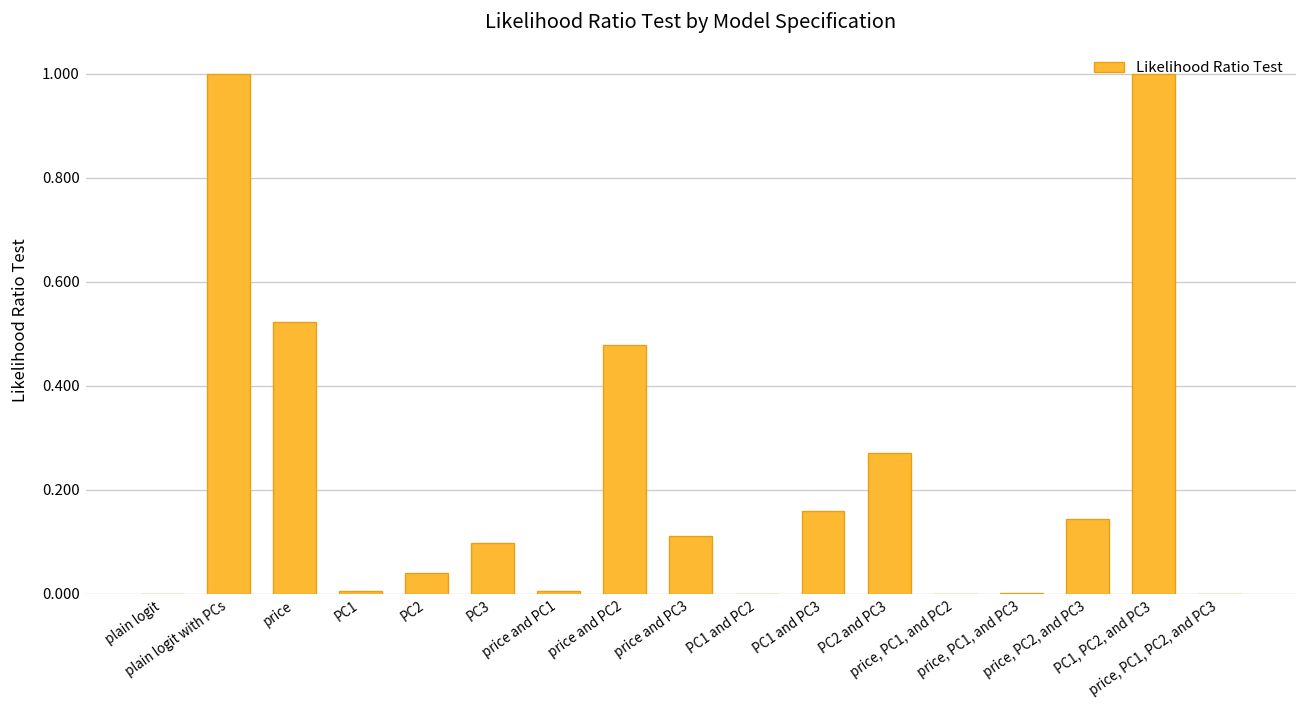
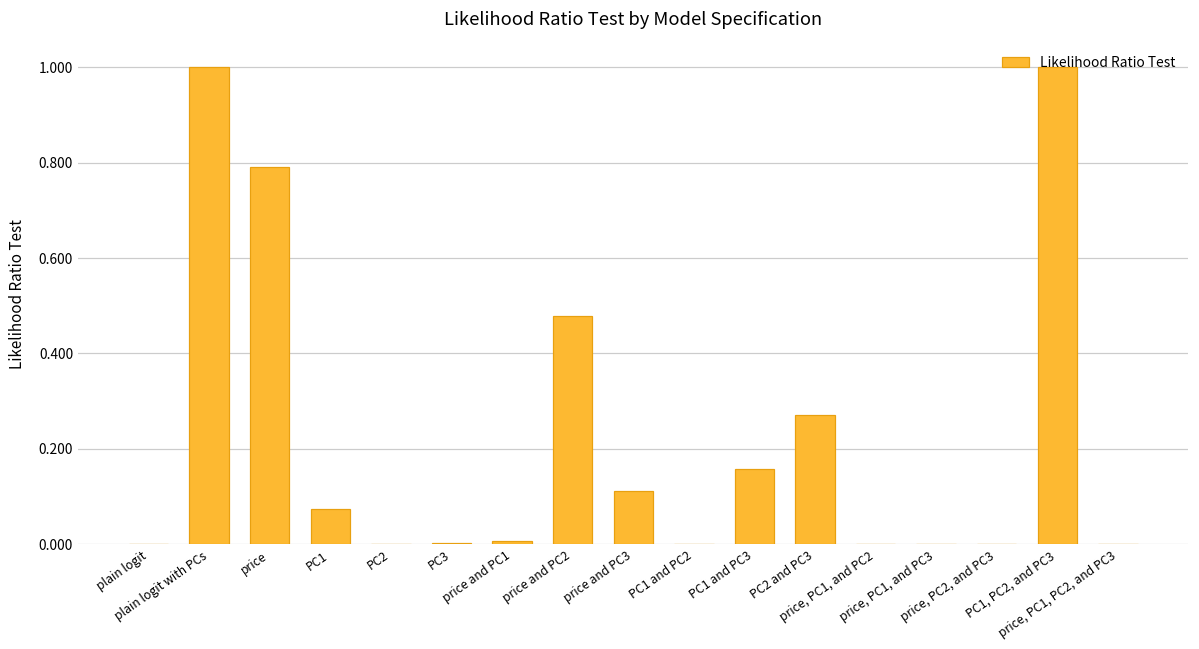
price: 0.52 -> 0.79
PC1: 0.01 -> 0.07
PC2: 0.04 -> 0.00
PC3: 0.10 -> 0.00
price, PC2, and PC3: 0.14 -> 0.00
